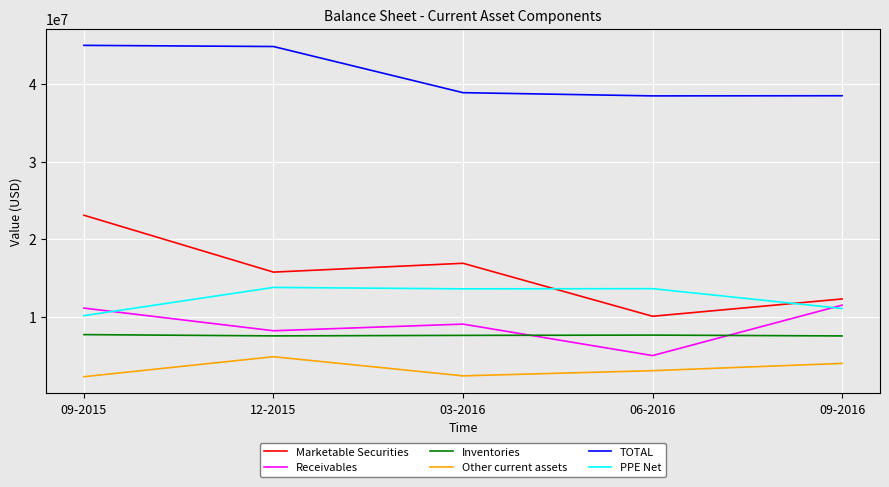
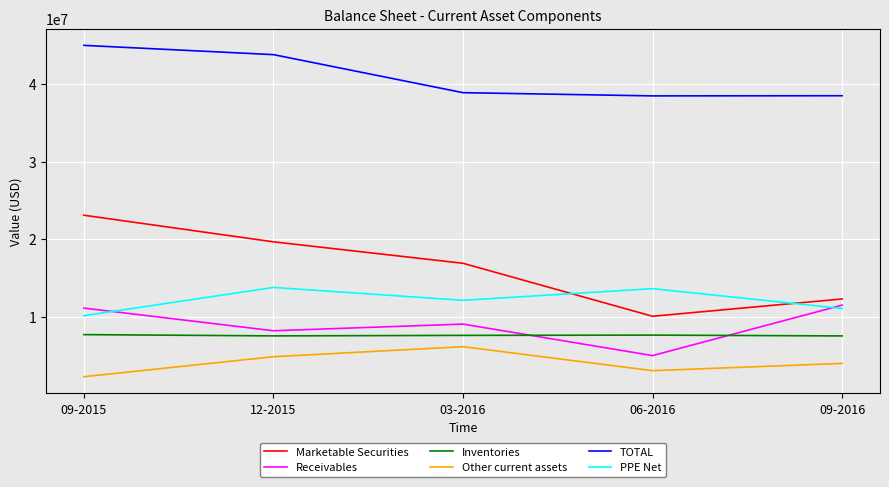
Marketable Securities, 12-2015: 16000000 -> 20000000
TOTAL, 12-2015: 45000000 -> 44000000
Other current assets, 03-2016: 2000000 -> 6000000
PPE Net, 03-2016: 14000000 -> 12000000
